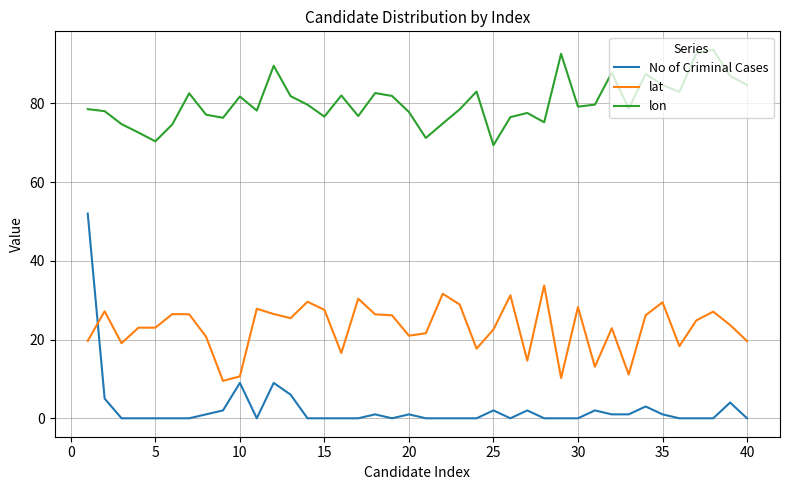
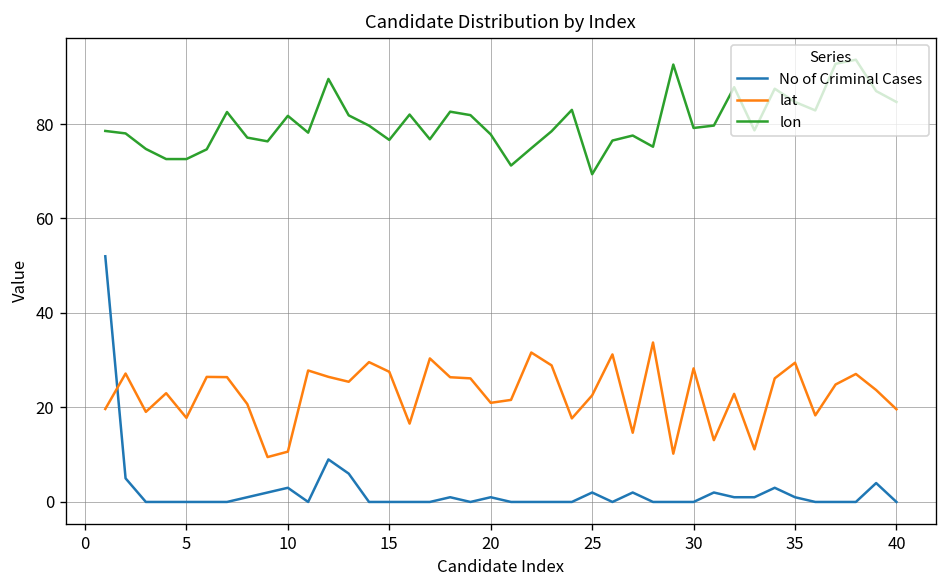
lat, 5: 23 -> 18
lon, 5: 70 -> 73
No of Criminal Cases, 10: 9 -> 3
